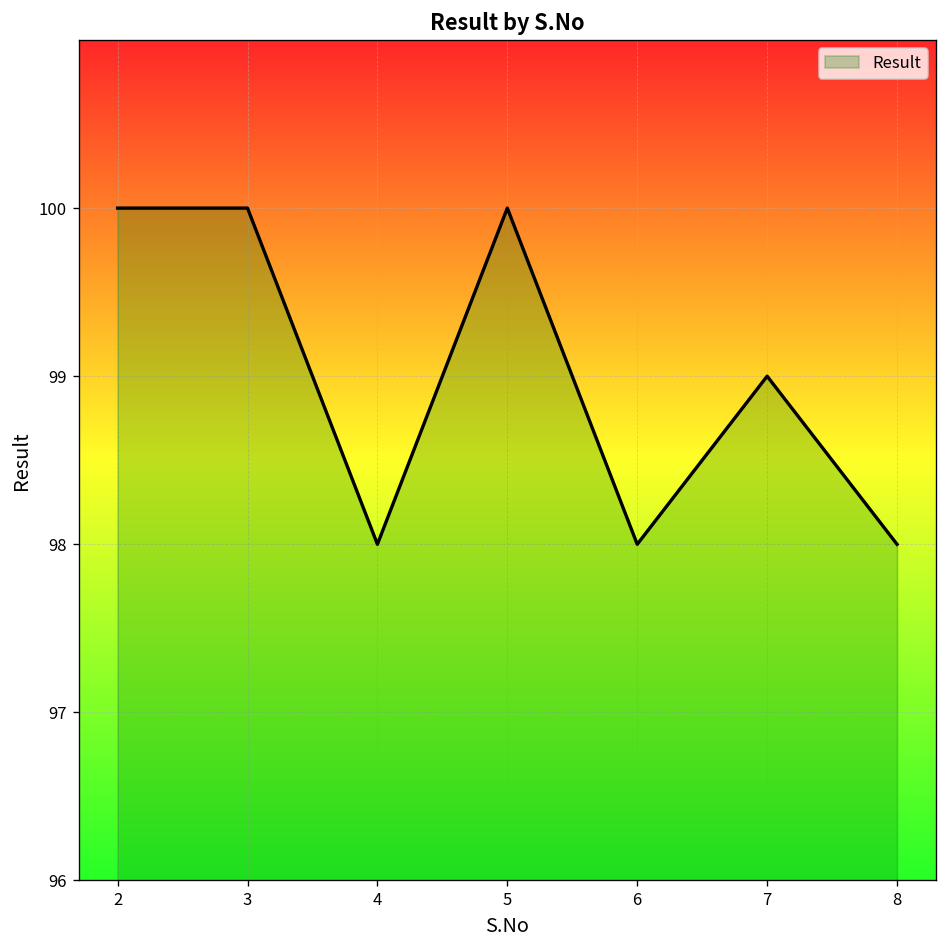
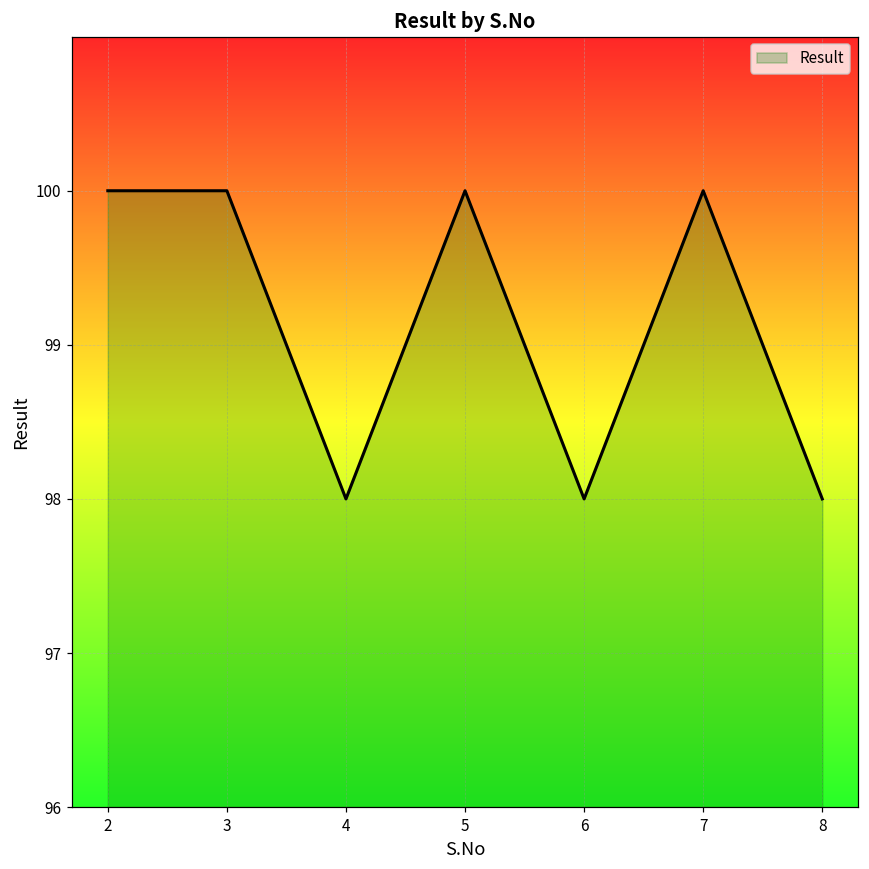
7: 99 -> 100
